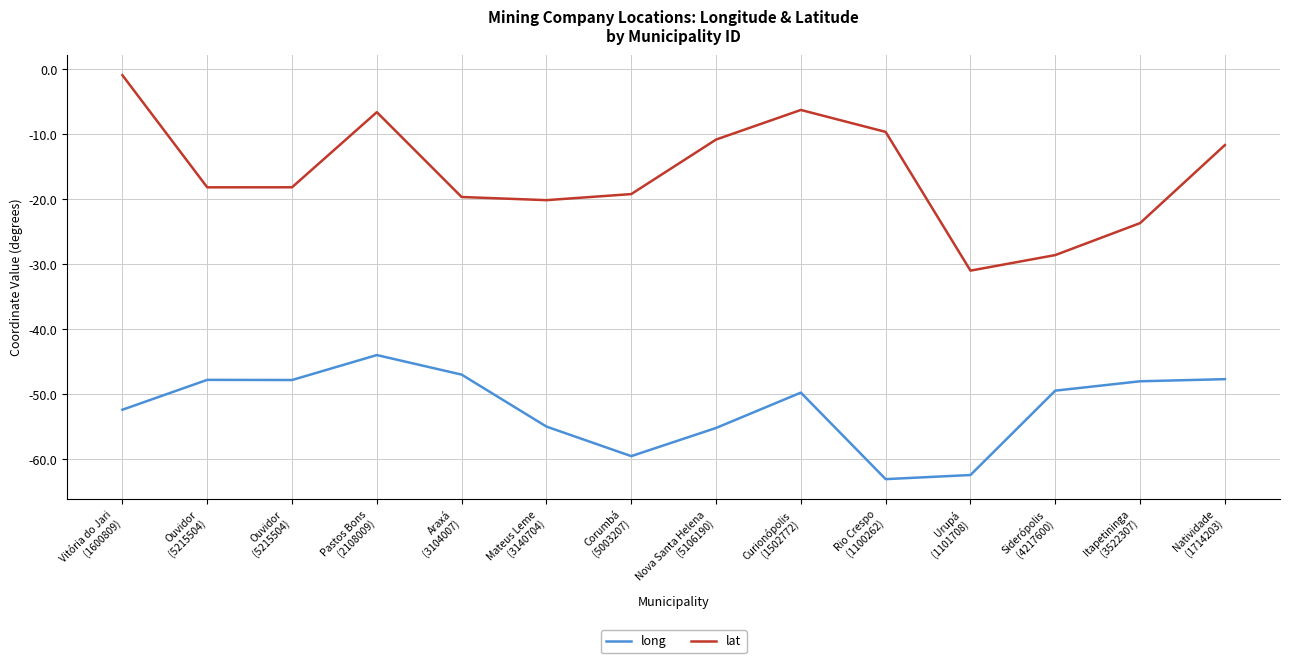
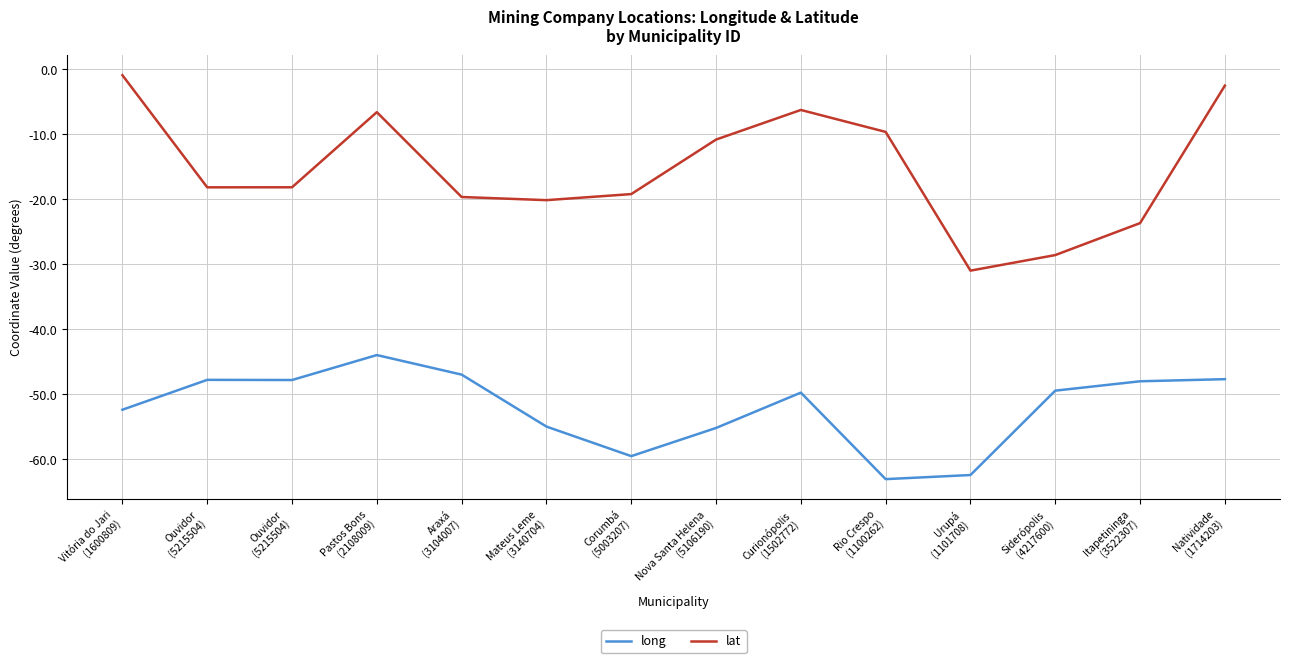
lat, Natividade (1714203): -12 -> -2
